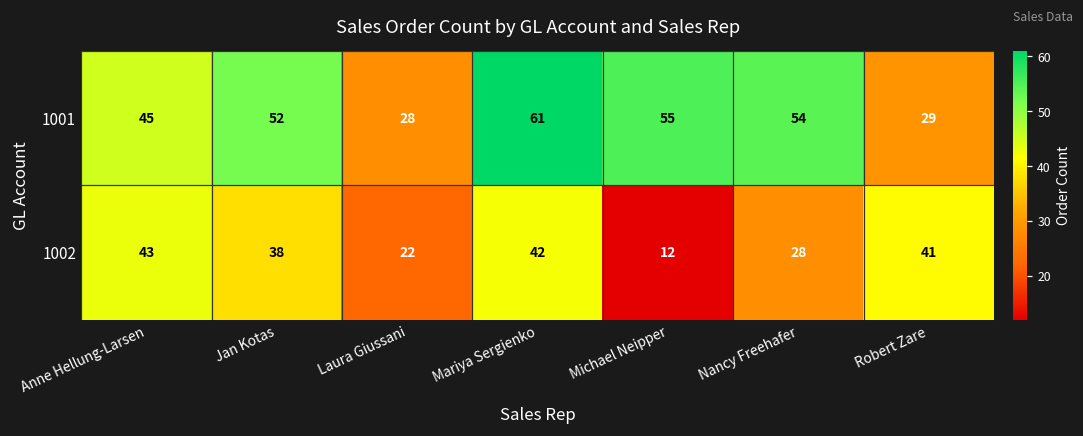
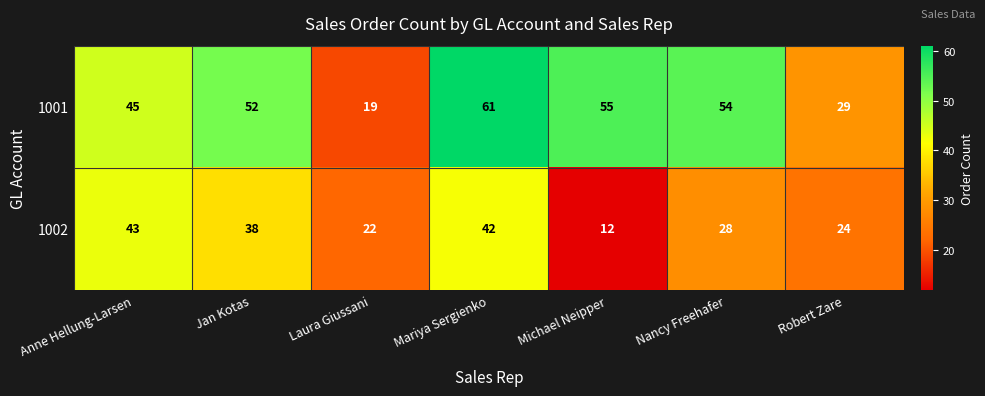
1001, Laura Giussani: 28 -> 19
1002, Robert Zare: 41 -> 24
